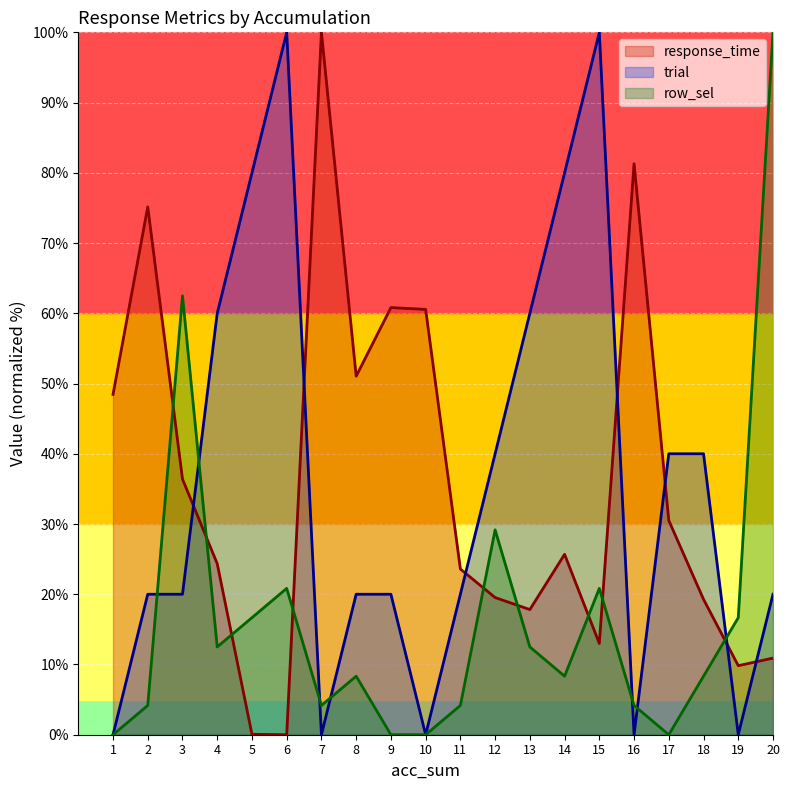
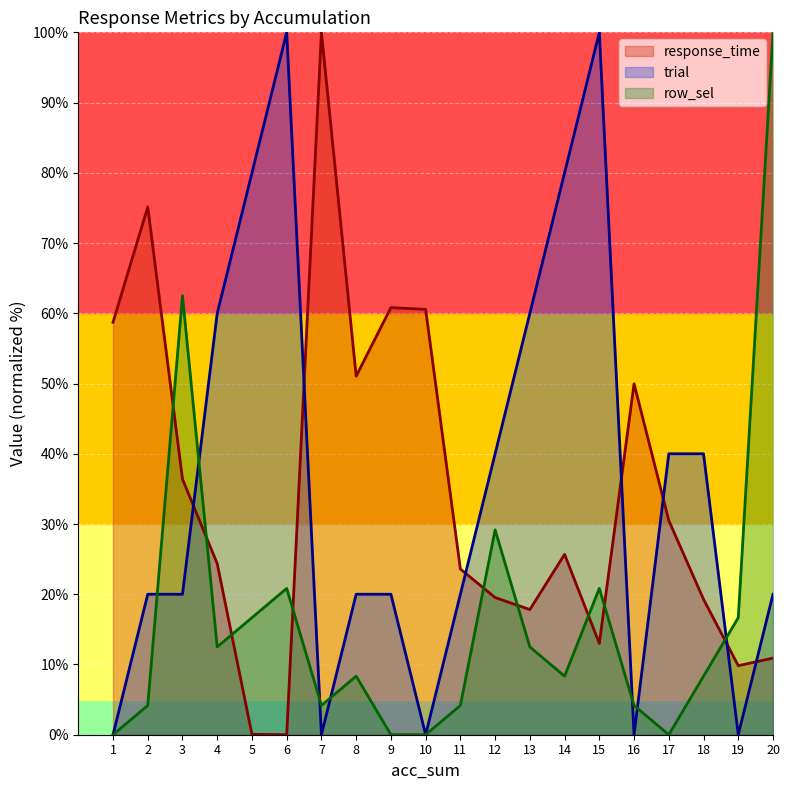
response_time, 1: 48% -> 59%
response_time, 16: 81% -> 50%
